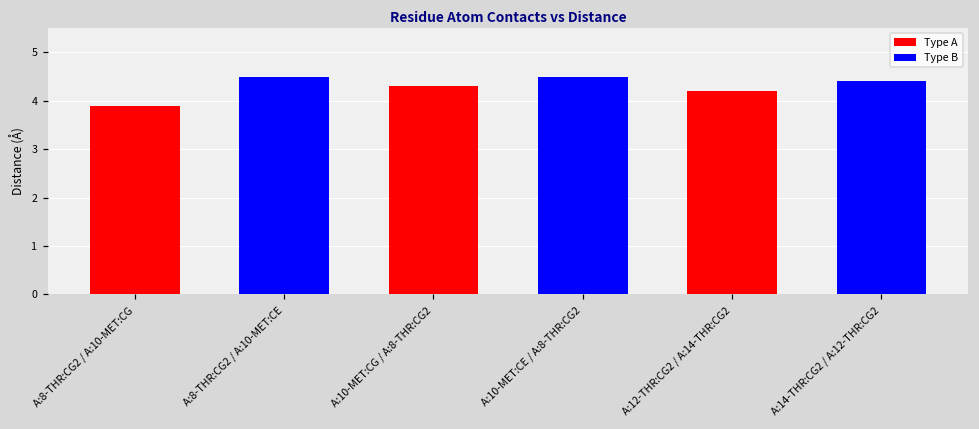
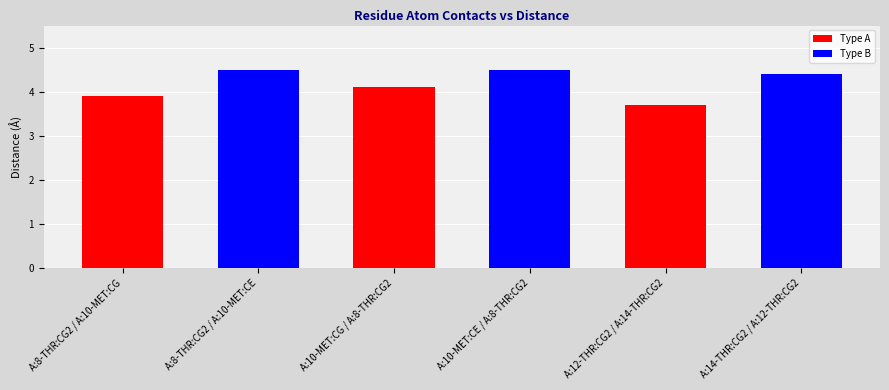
A:10-MET:CG / A:8-THR:CG2: 4.3 -> 4.1
A:12-THR:CG2 / A:14-THR:CG2: 4.2 -> 3.7
